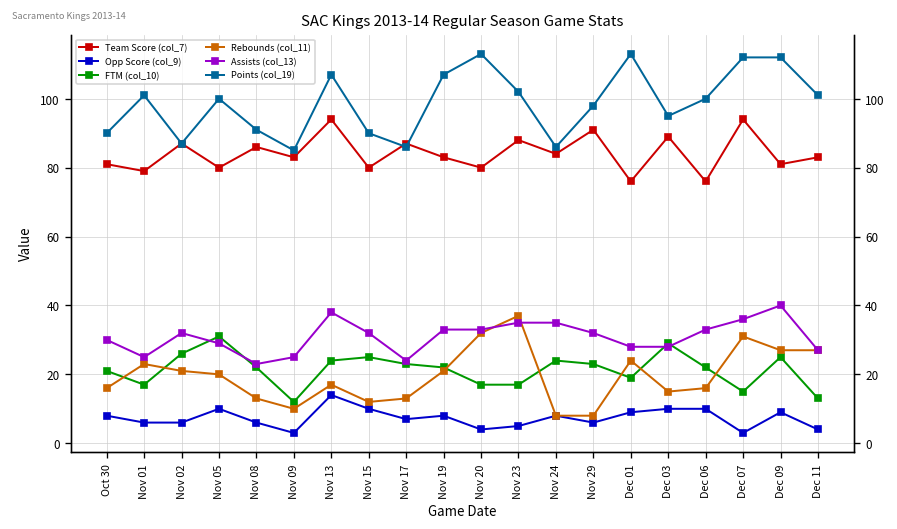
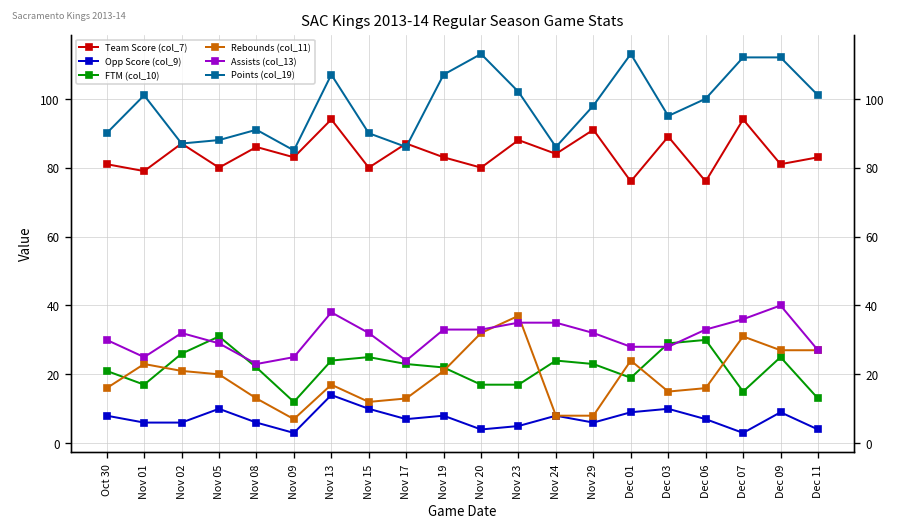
Points (col_19), Nov 05: 100 -> 88
Rebounds (col_11), Nov 09: 10 -> 7
Opp Score (col_9), Dec 06: 10 -> 7
FTM (col_10), Dec 06: 22 -> 30
